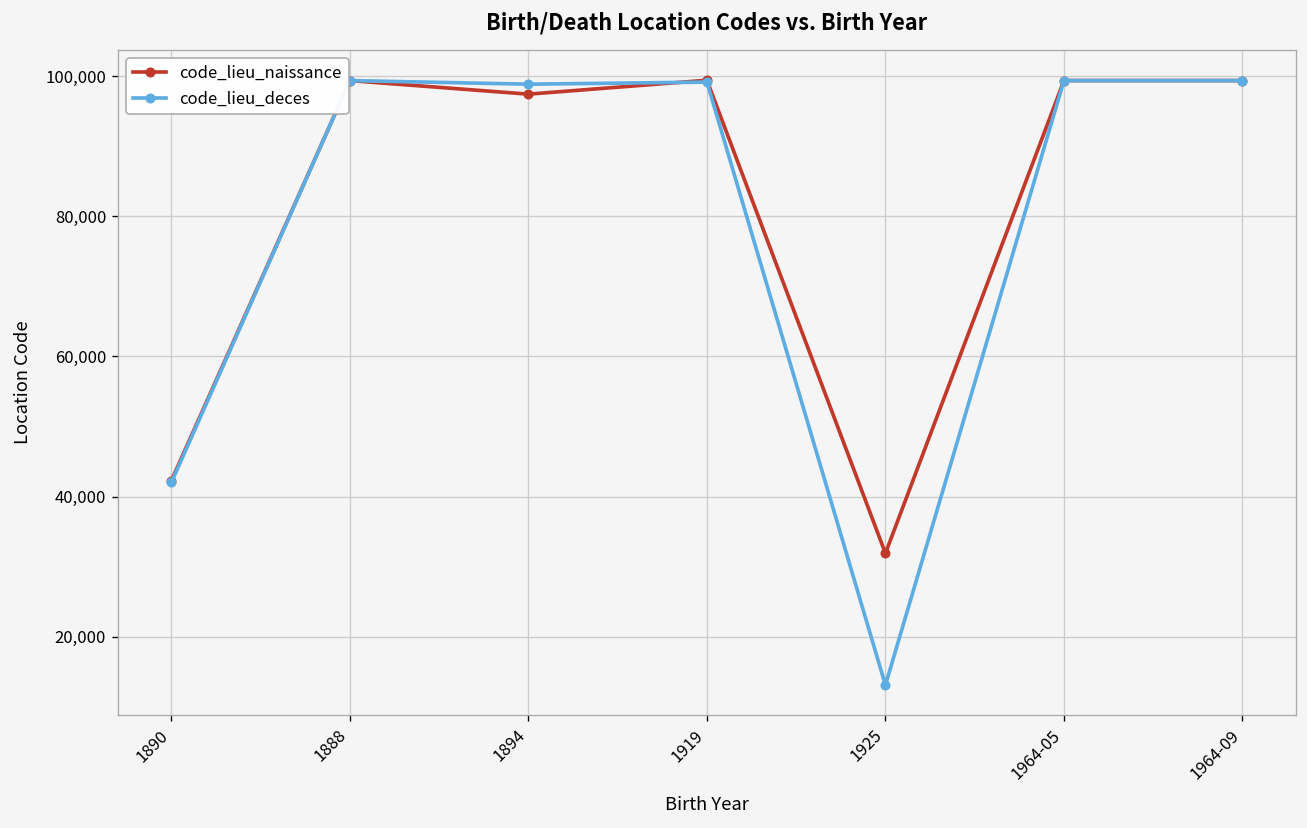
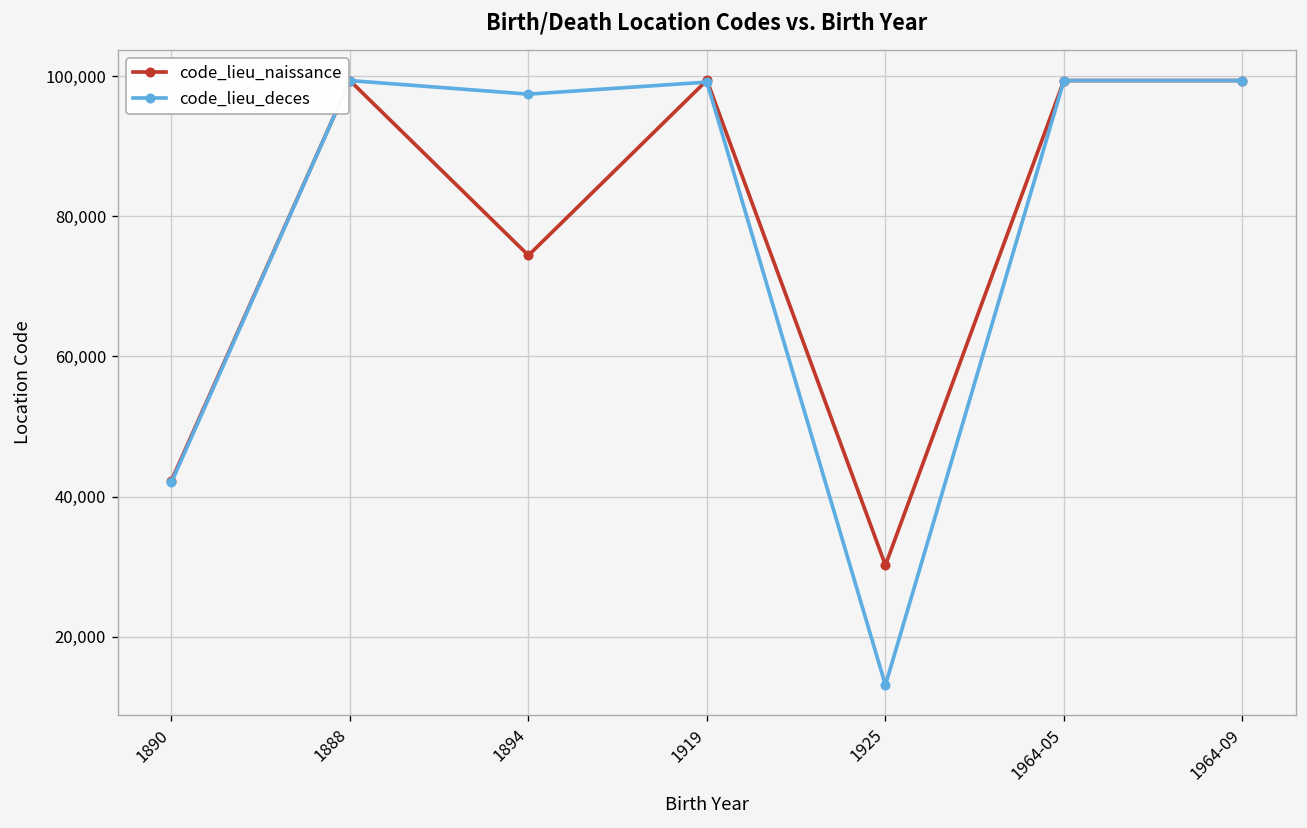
code_lieu_naissance, 1894: 97,000 -> 74,000
code_lieu_deces, 1894: 99,000 -> 97,000
code_lieu_naissance, 1925: 32,000 -> 30,000
